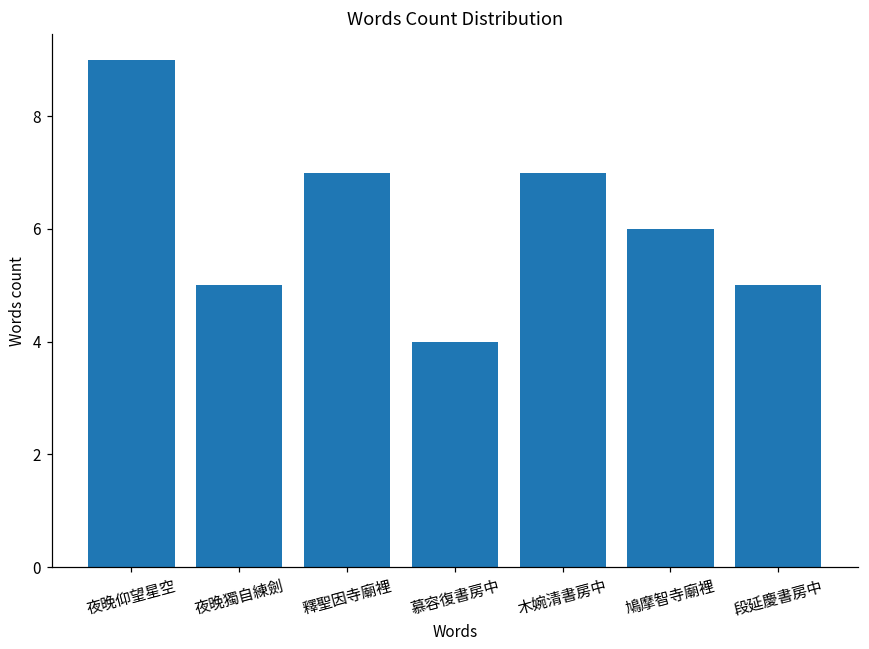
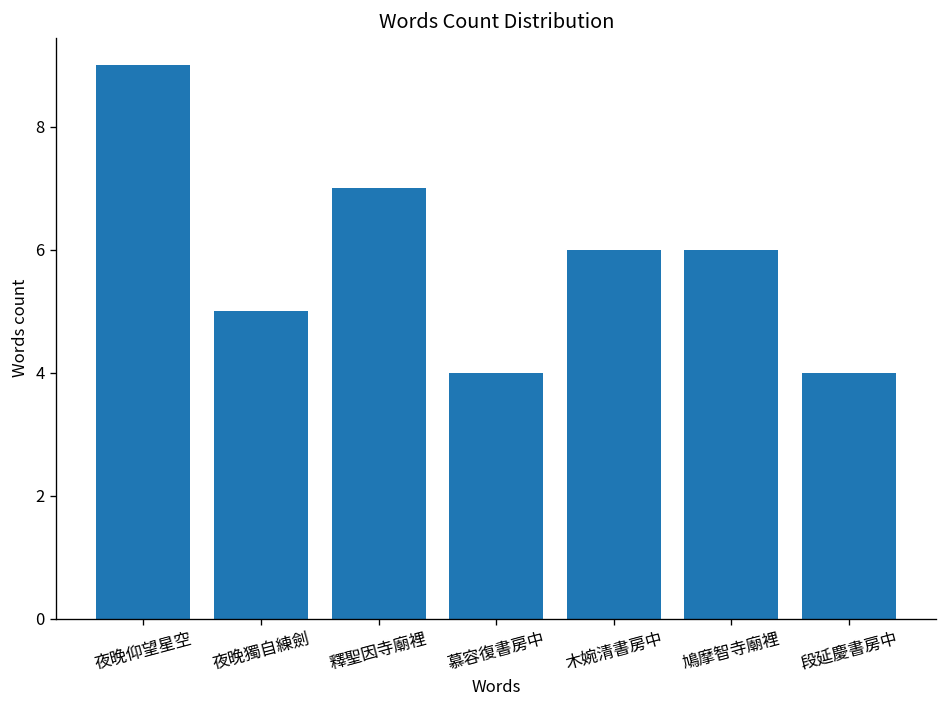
木婉清書房中: 7 -> 6
段延慶書房中: 5 -> 4
